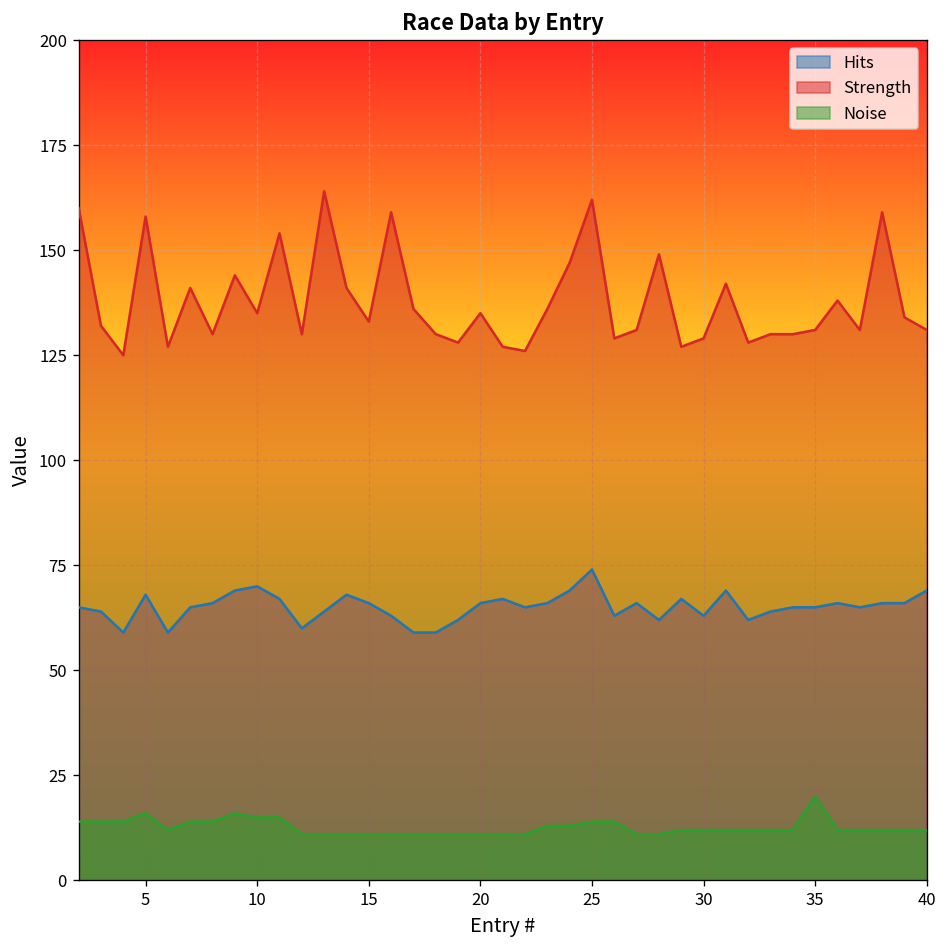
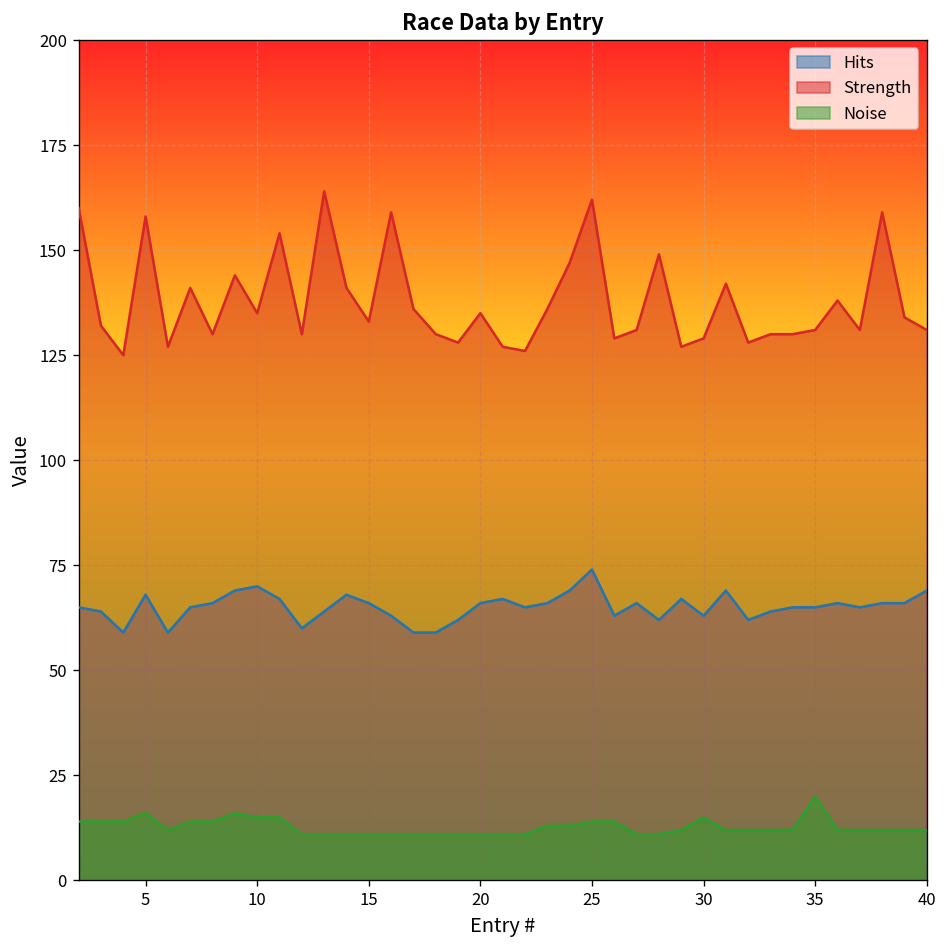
Noise, 30: 12 -> 15
